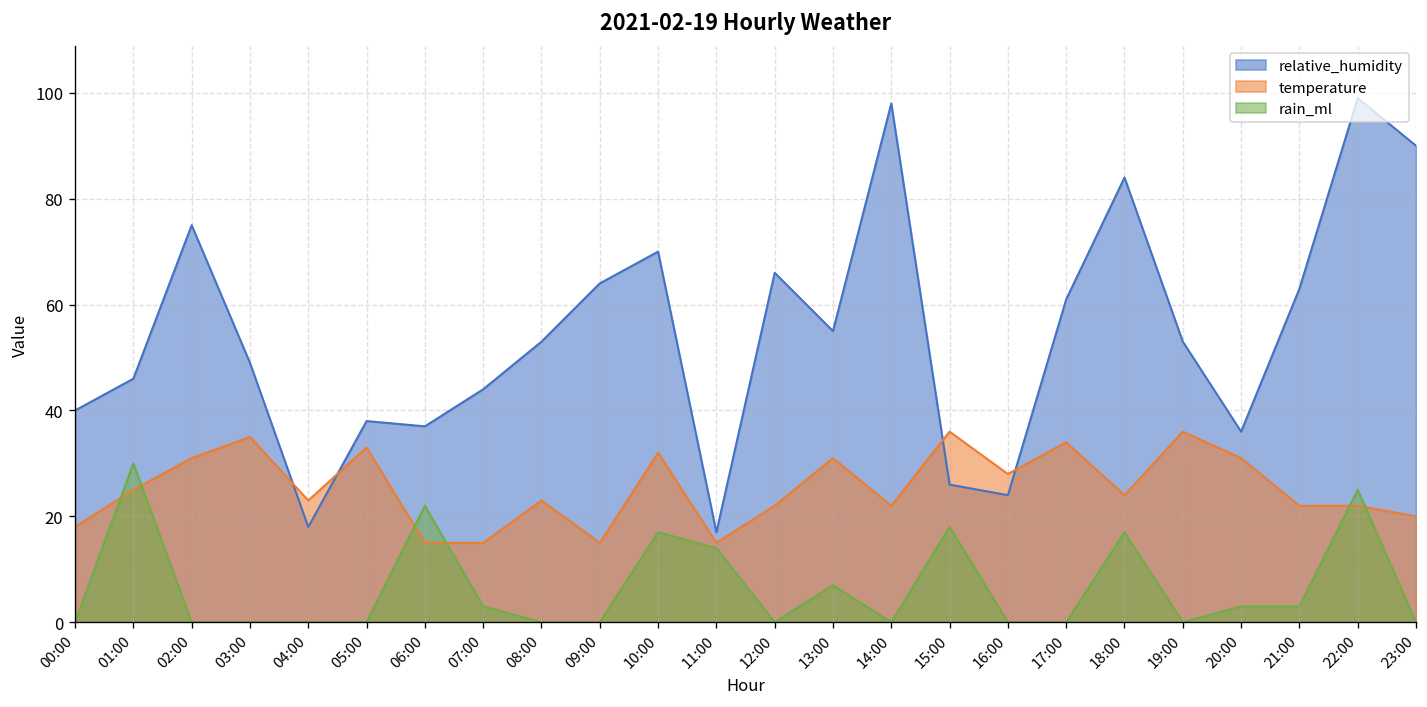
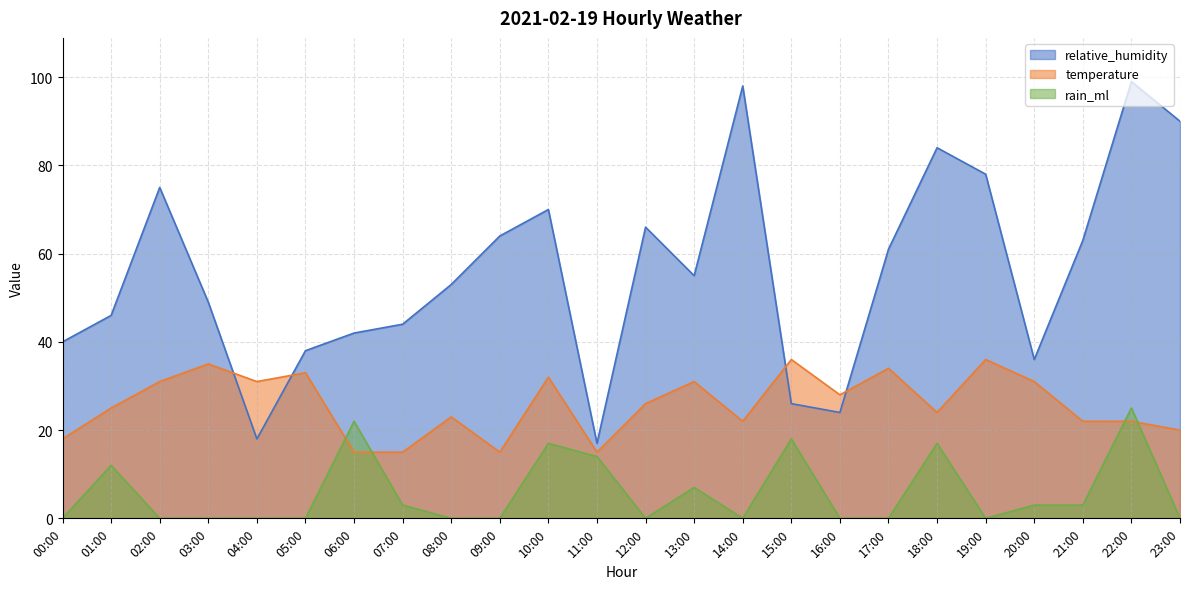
rain_ml, 01:00: 30 -> 12
temperature, 04:00: 23 -> 31
relative_humidity, 06:00: 37 -> 42
temperature, 12:00: 22 -> 26
relative_humidity, 19:00: 53 -> 78
